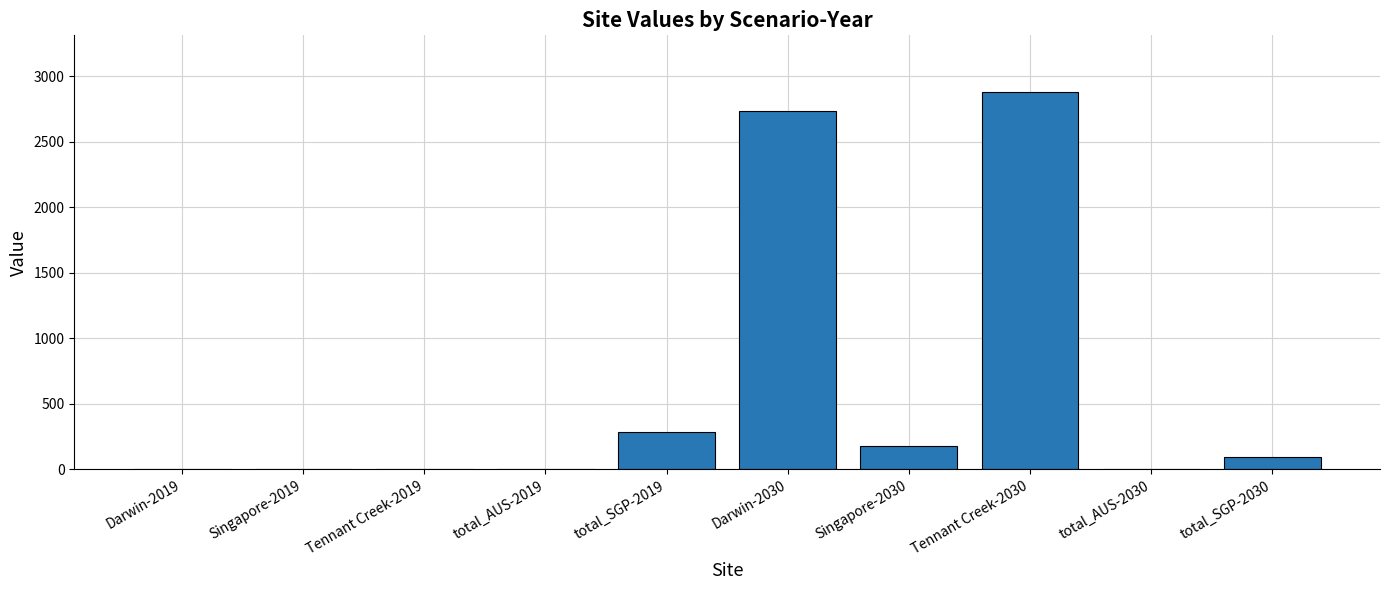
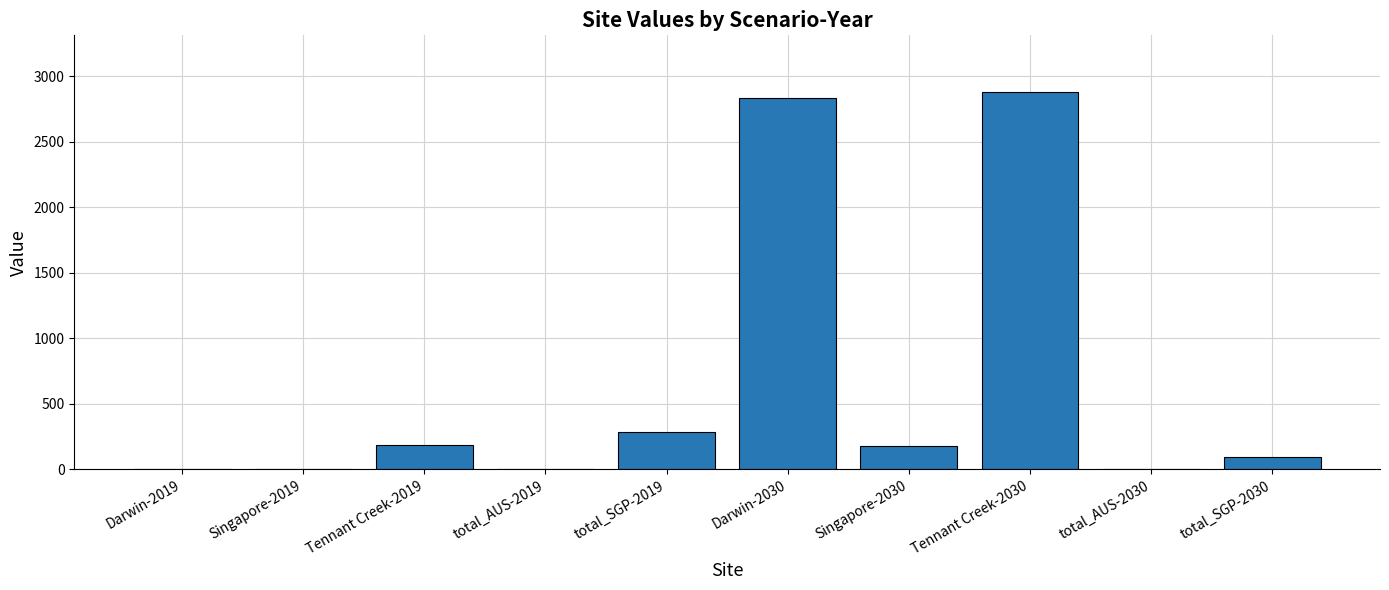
Tennant Creek-2019: 0 -> 190
Darwin-2030: 2730 -> 2840
